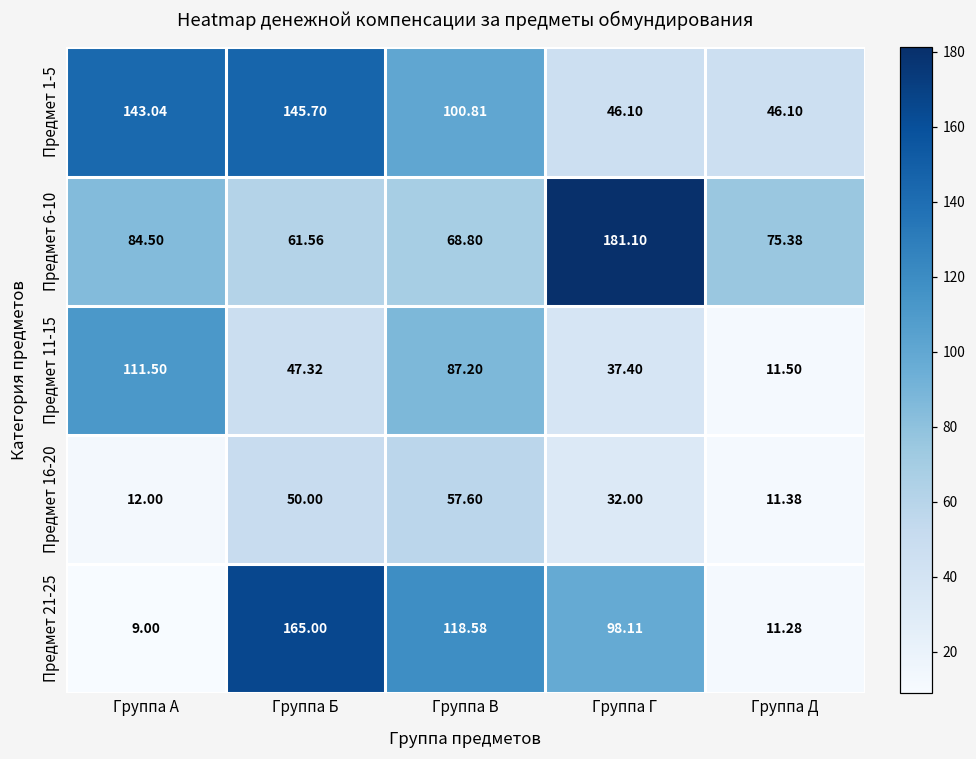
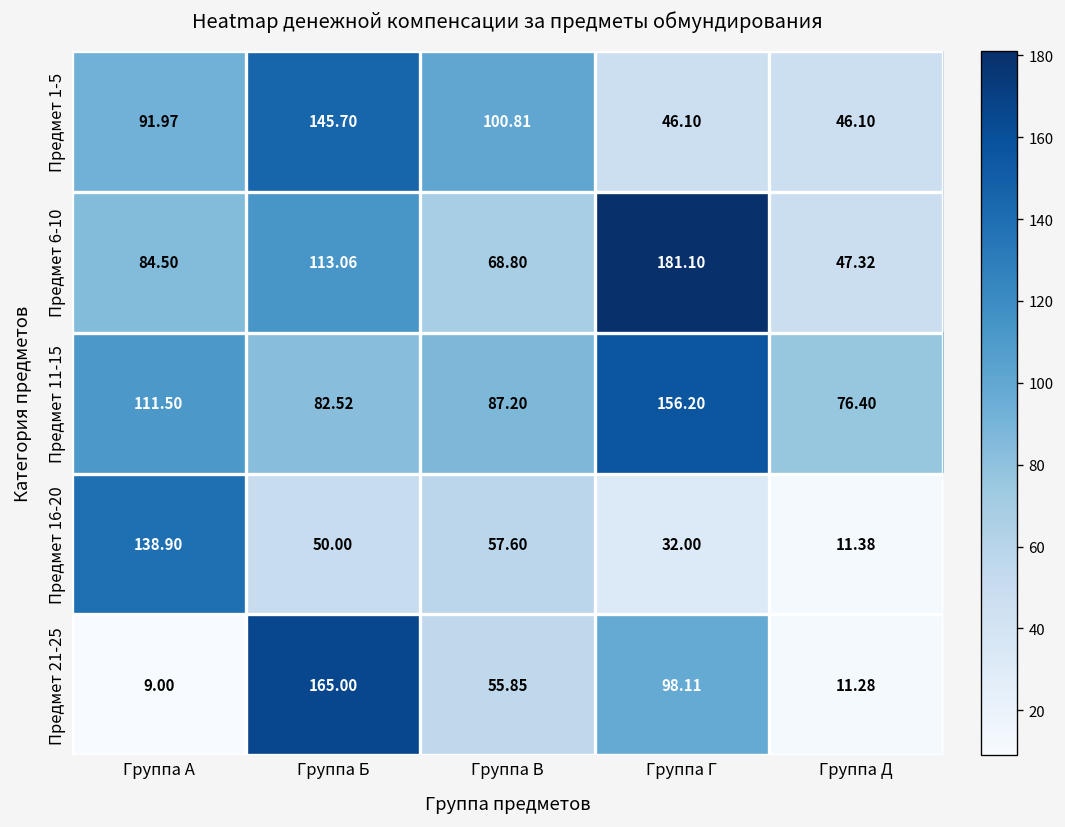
Предмет 1-5, Группа А: 143.04 -> 91.97
Предмет 6-10, Группа Б: 61.56 -> 113.06
Предмет 6-10, Группа Д: 75.38 -> 47.32
Предмет 11-15, Группа Б: 47.32 -> 82.52
Предмет 11-15, Группа Г: 37.40 -> 156.20
Предмет 11-15, Группа Д: 11.50 -> 76.40
Предмет 16-20, Группа А: 12.00 -> 138.90
Предмет 21-25, Группа В: 118.58 -> 55.85
